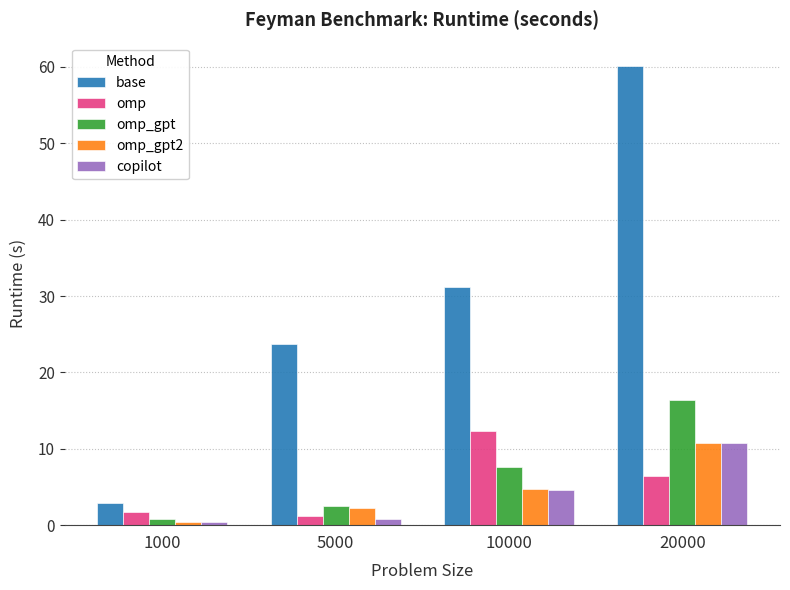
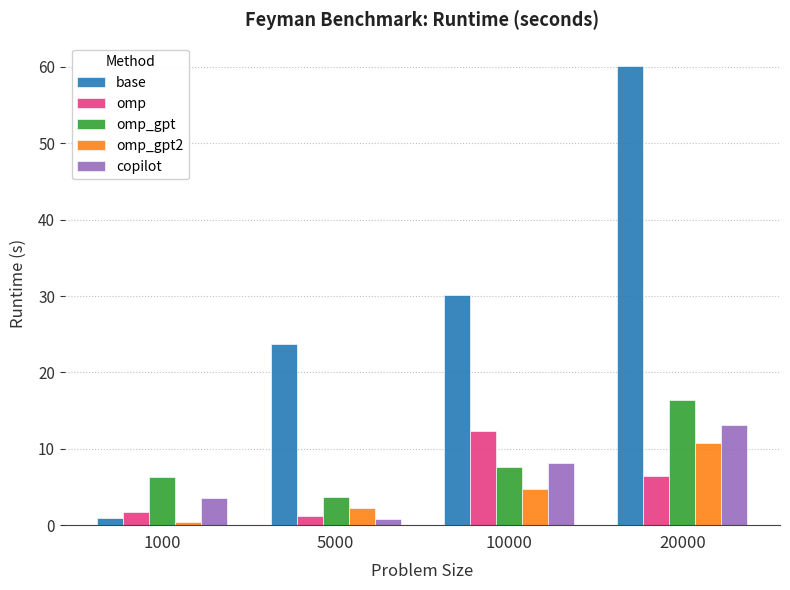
base, 1000: 3 -> 1
omp_gpt, 1000: 1 -> 6
copilot, 1000: 0 -> 4
omp_gpt, 5000: 3 -> 4
base, 10000: 31 -> 30
copilot, 10000: 5 -> 8
copilot, 20000: 11 -> 13
